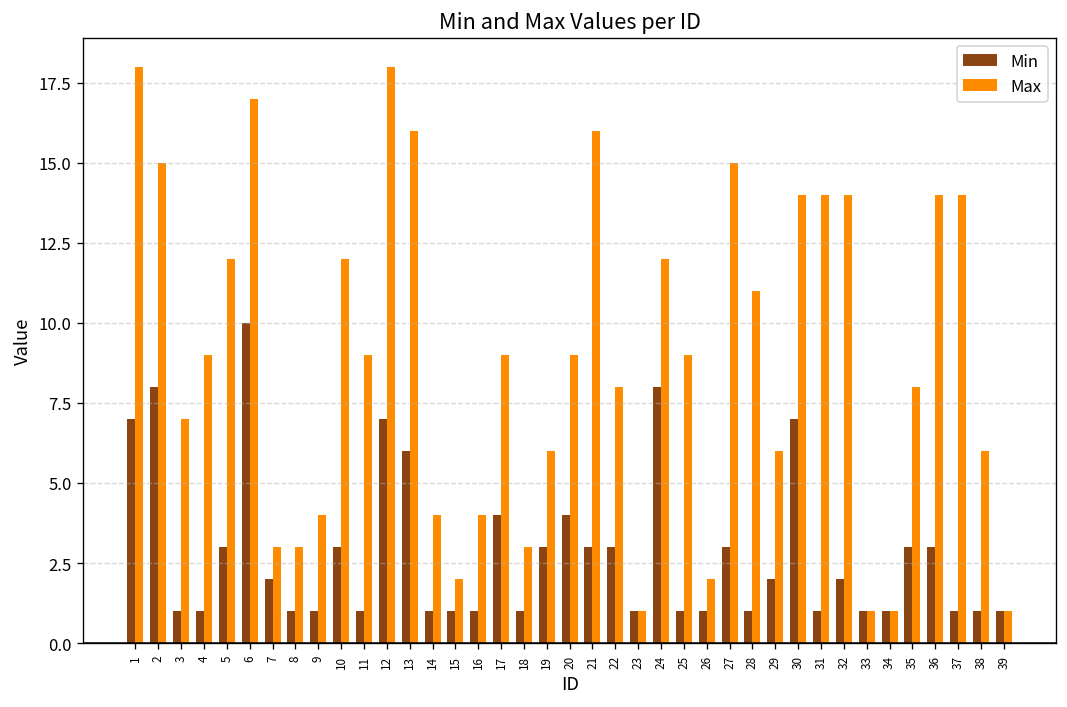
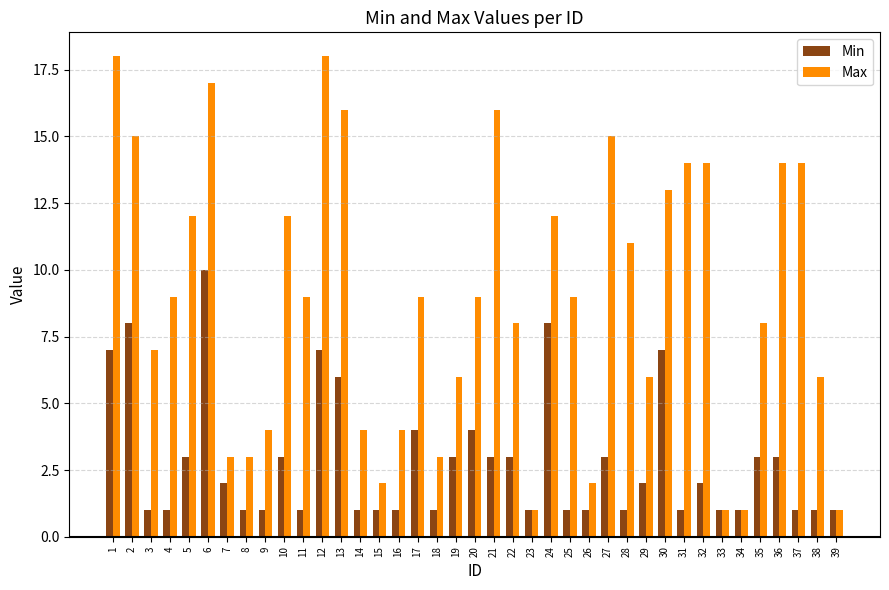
Max, 30: 14 -> 13
